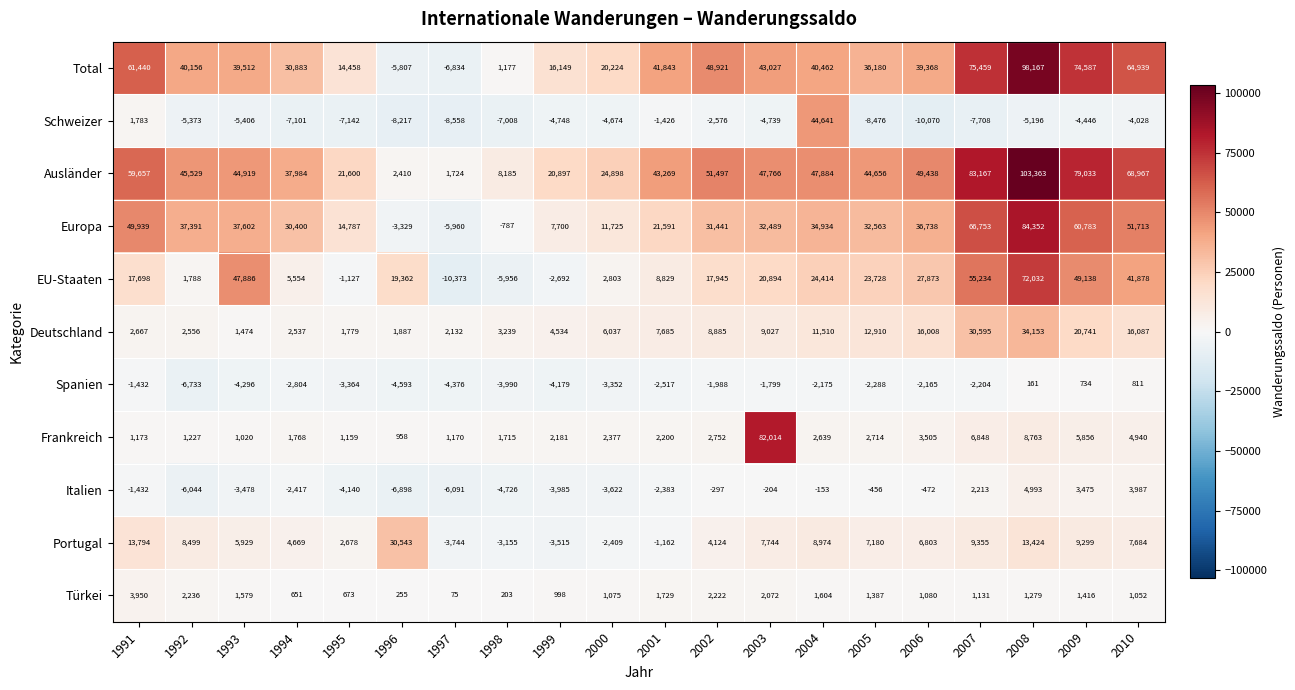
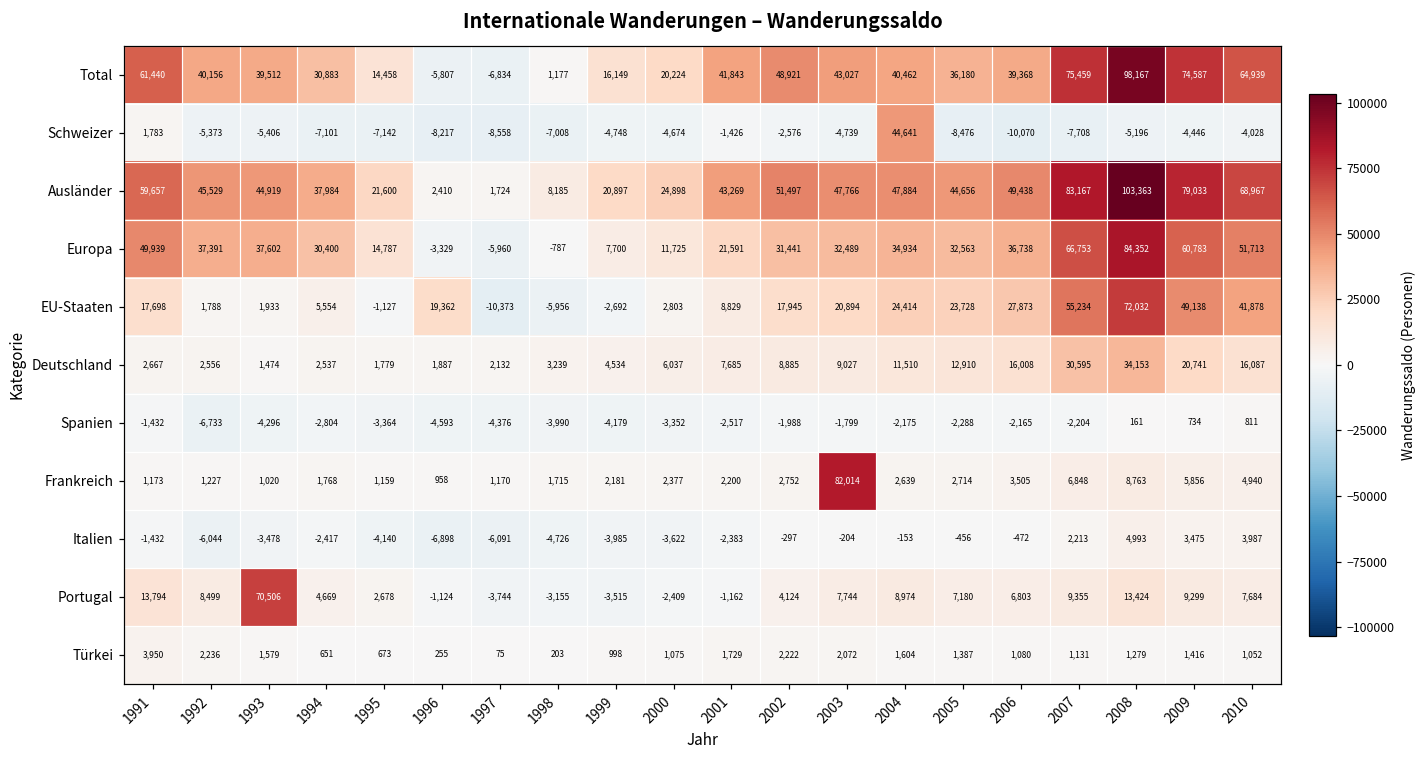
EU-Staaten, 1993: 47,886 -> 1,933
Portugal, 1993: 5,929 -> 70,506
Portugal, 1996: 30,543 -> -1,124
